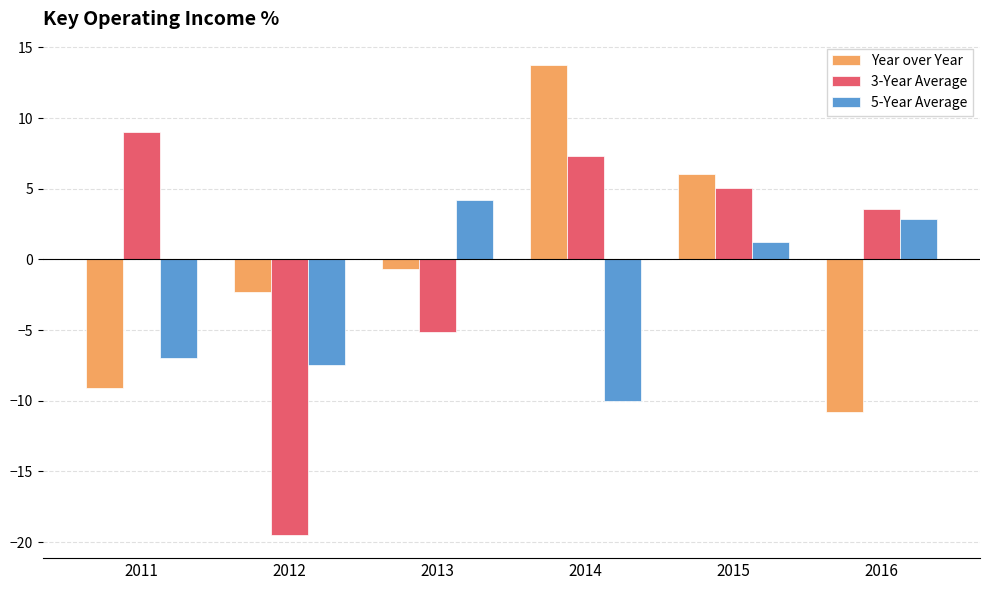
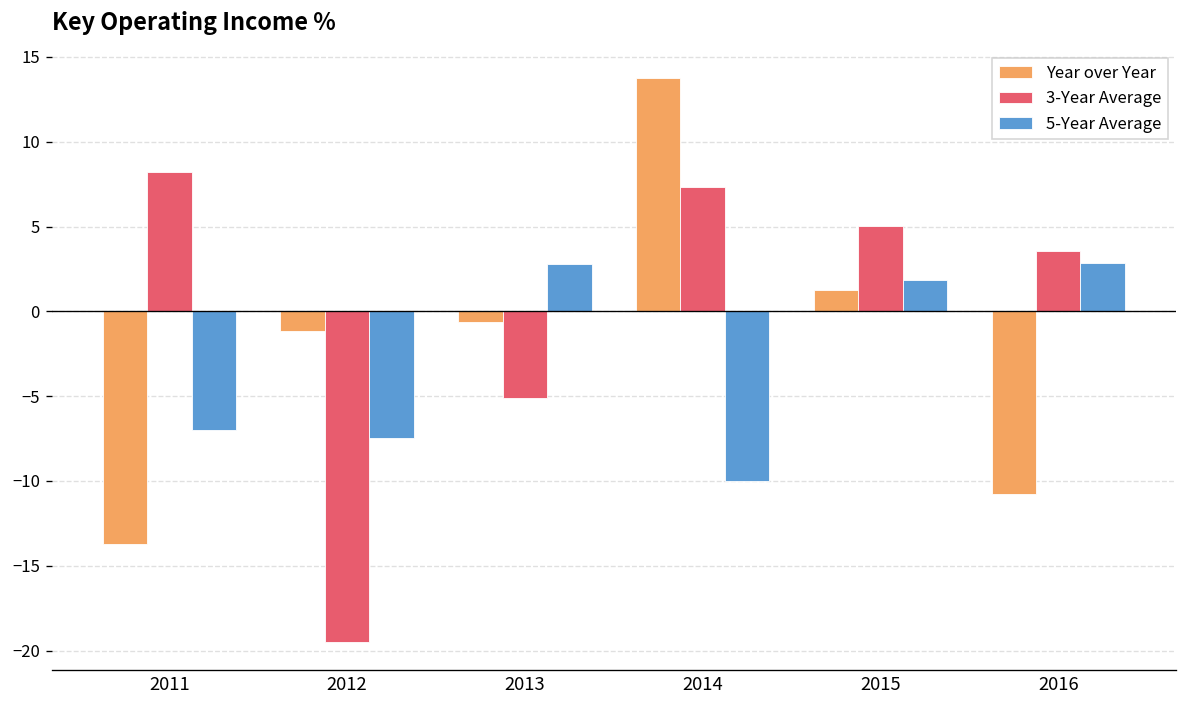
Year over Year, 2011: -9.1 -> -13.7
3-Year Average, 2011: 9.0 -> 8.2
Year over Year, 2012: -2.3 -> -1.1
5-Year Average, 2013: 4.2 -> 2.8
Year over Year, 2015: 6.0 -> 1.2
5-Year Average, 2015: 1.2 -> 1.9
